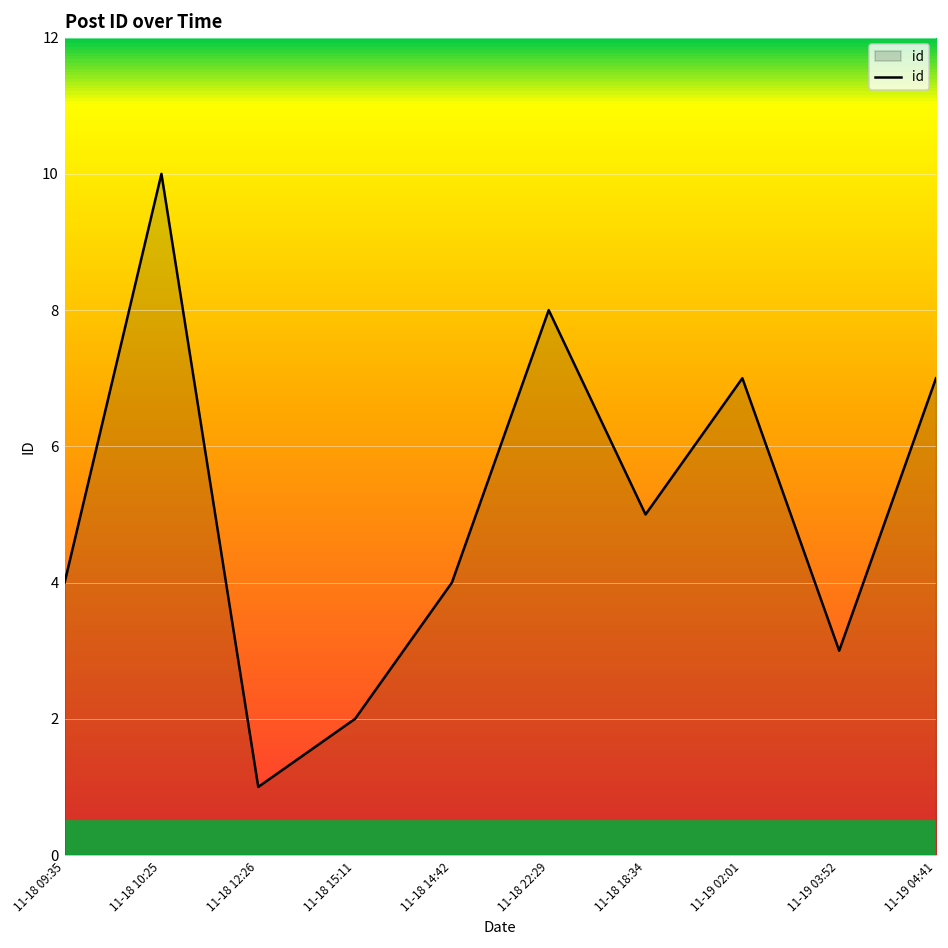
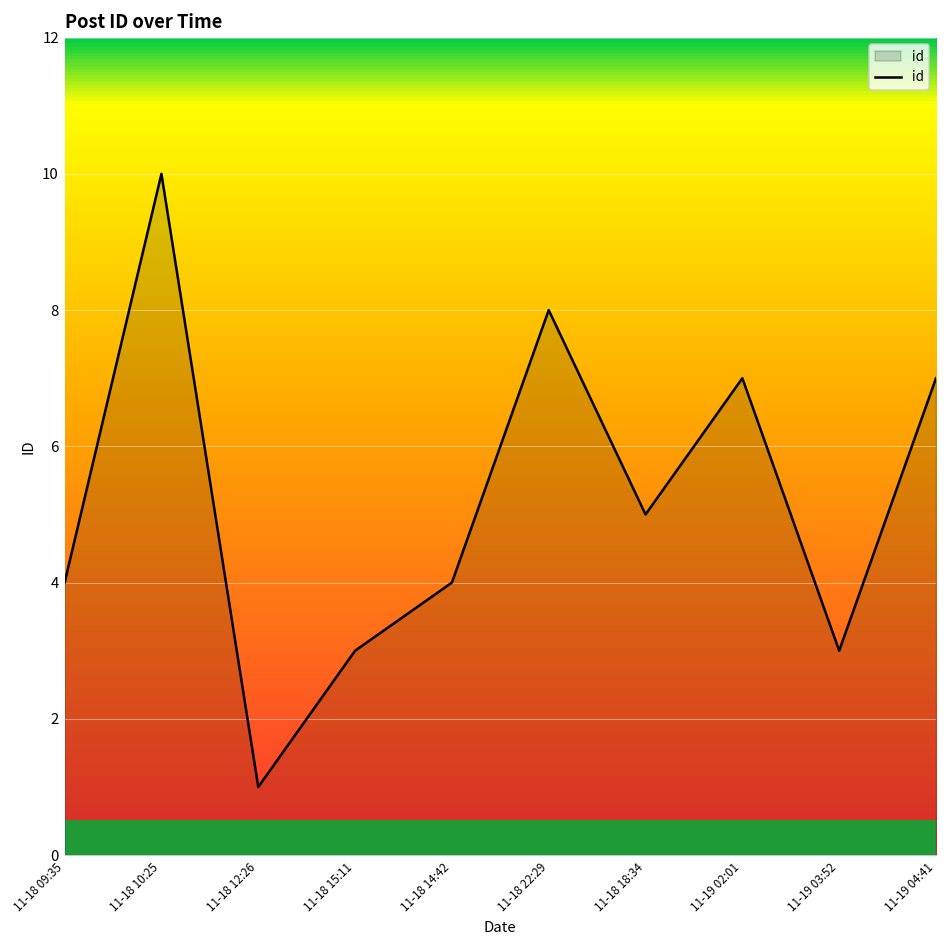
11-18 15:11: 2 -> 3
